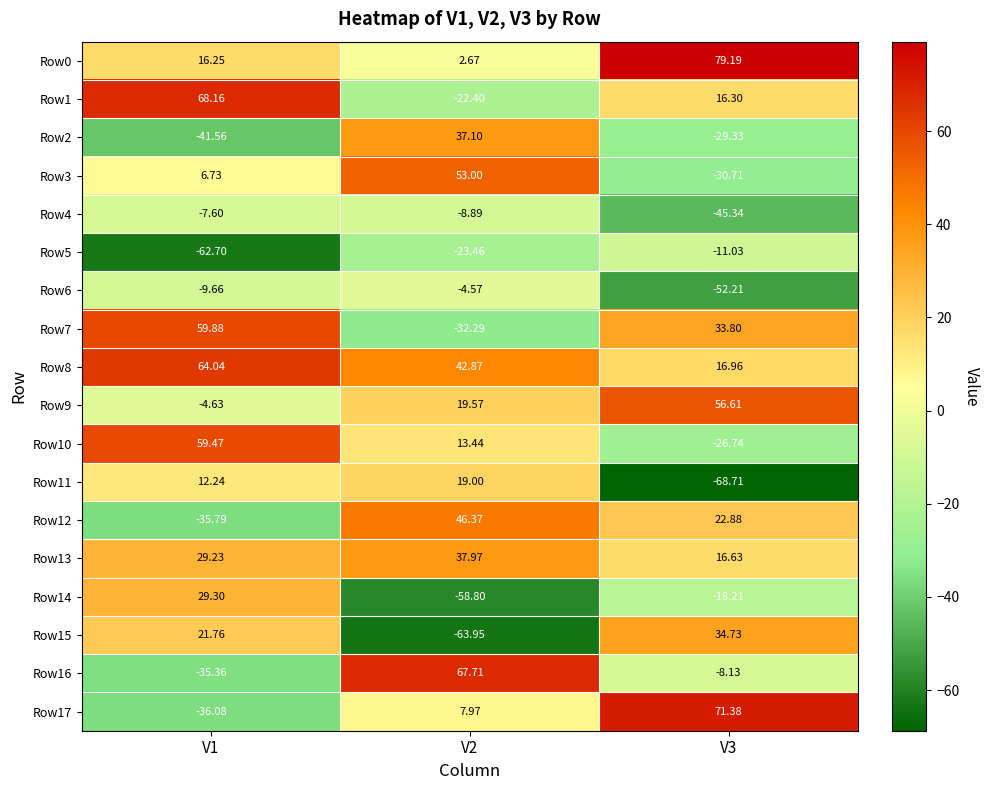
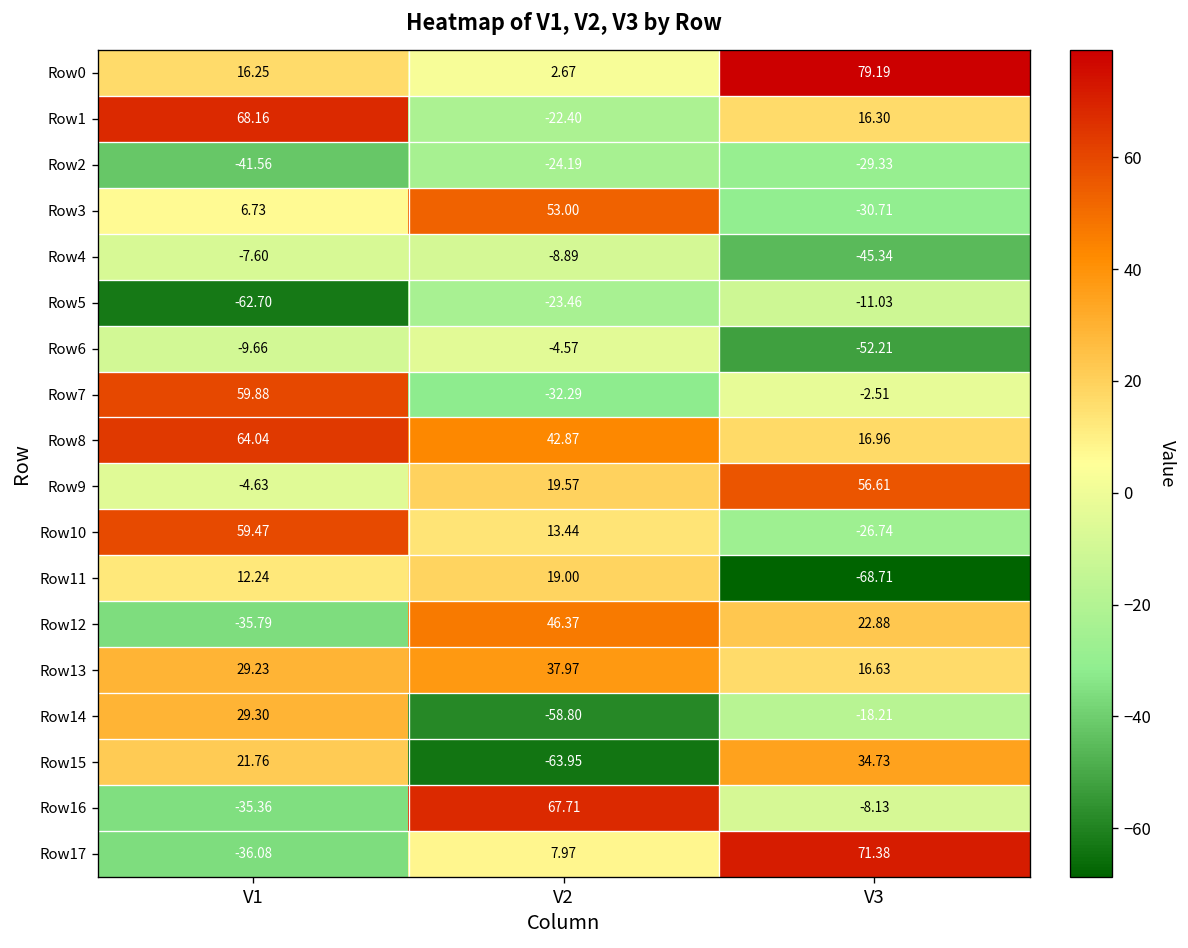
Row2, V2: 37.10 -> -24.19
Row7, V3: 33.80 -> -2.51
